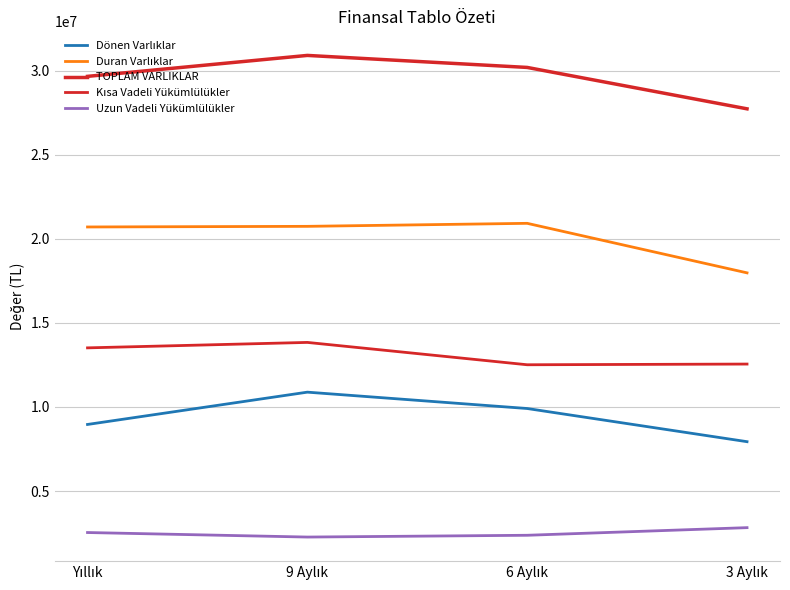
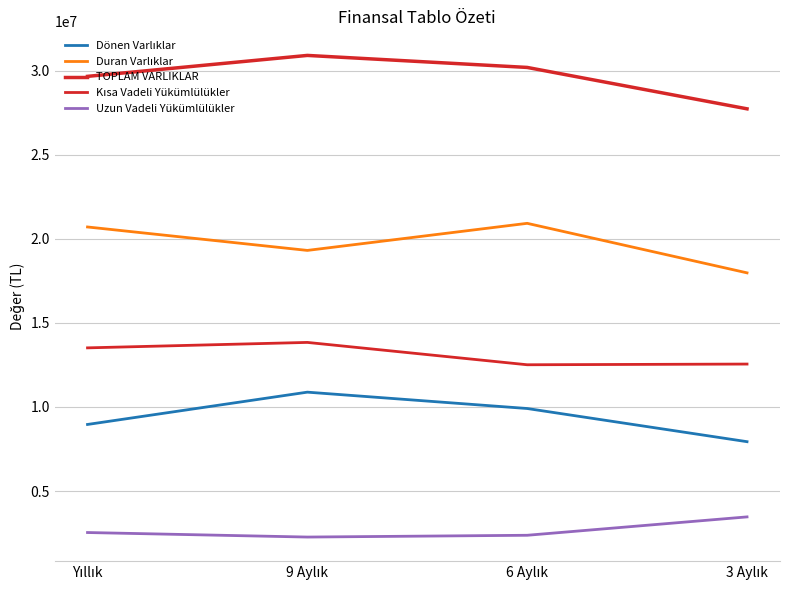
Duran Varlıklar, 9 Aylık: 20700000 -> 19300000
Uzun Vadeli Yükümlülükler, 3 Aylık: 2800000 -> 3500000
